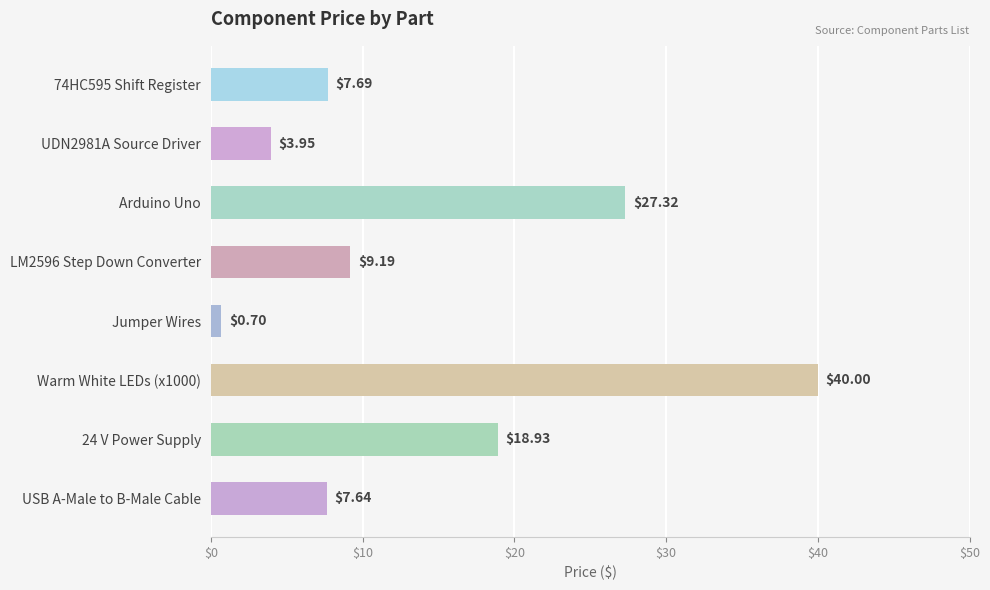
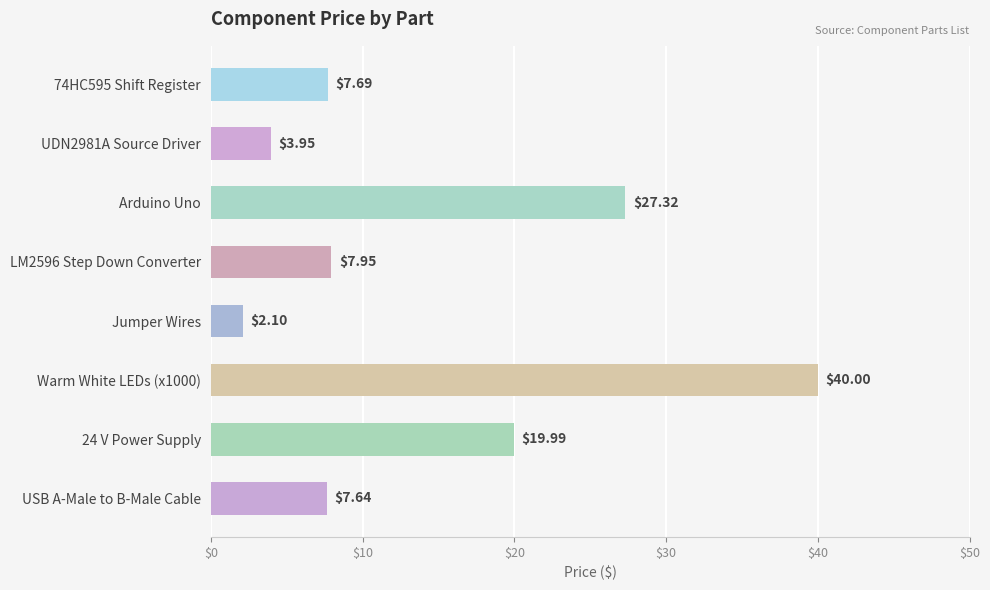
LM2596 Step Down Converter: $9.19 -> $7.95
Jumper Wires: $0.70 -> $2.10
24 V Power Supply: $18.93 -> $19.99
